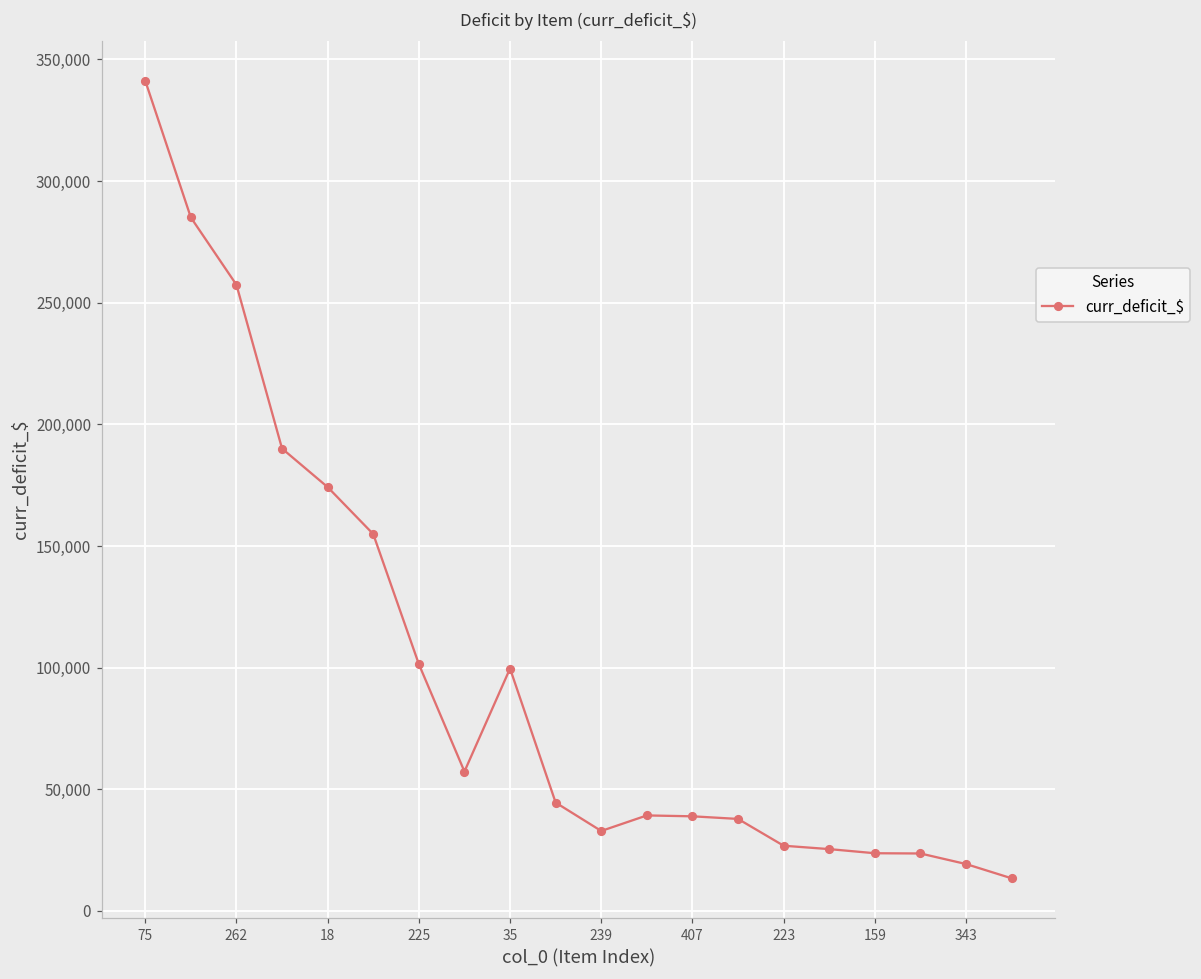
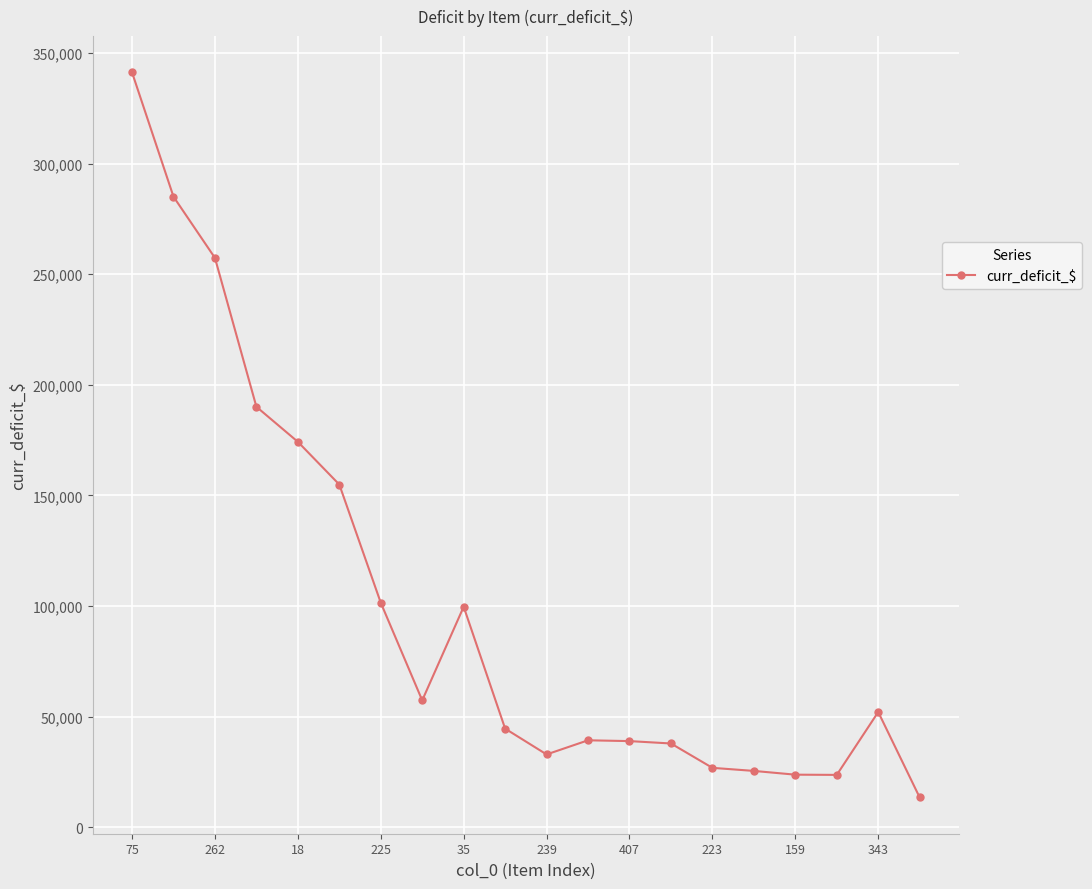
343: 19,000 -> 52,000
